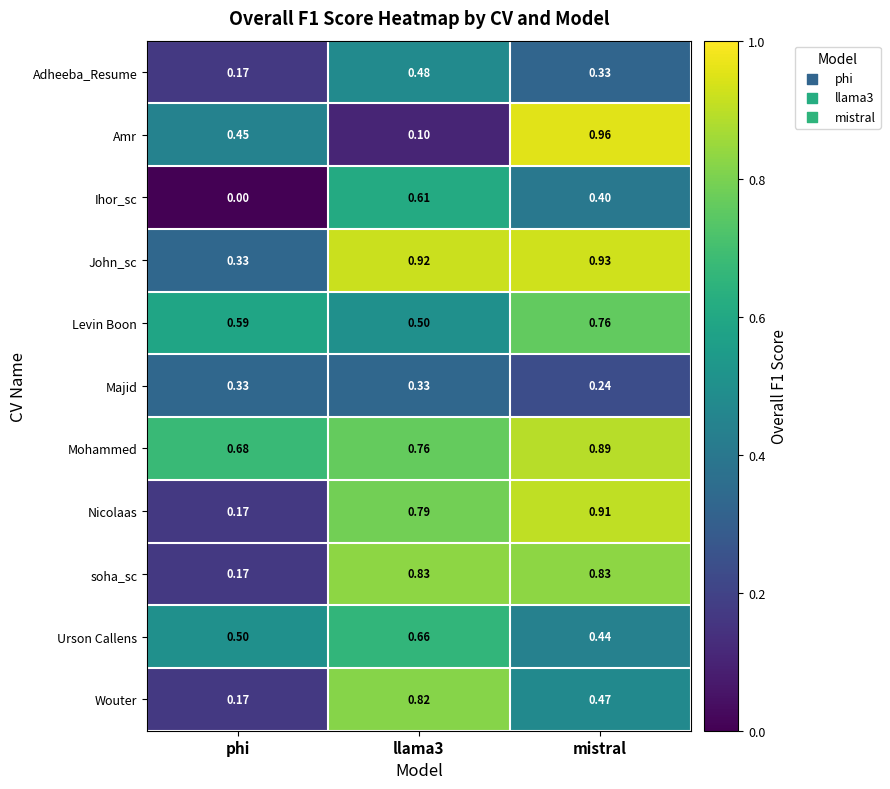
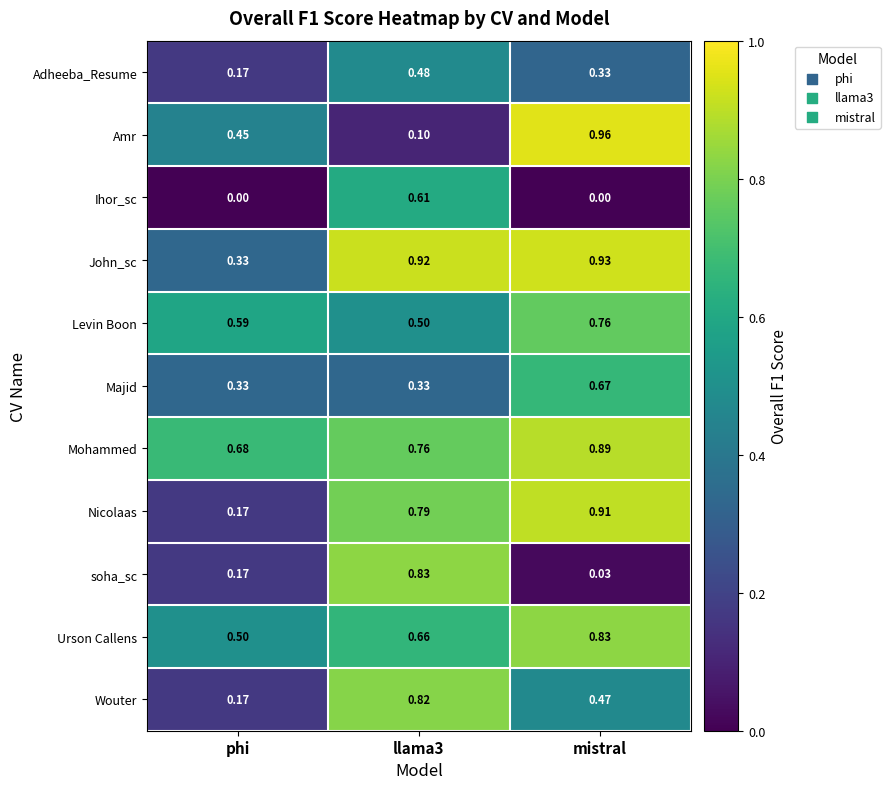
Ihor_sc, mistral: 0.40 -> 0.00
Majid, mistral: 0.24 -> 0.67
soha_sc, mistral: 0.83 -> 0.03
Urson Callens, mistral: 0.44 -> 0.83
